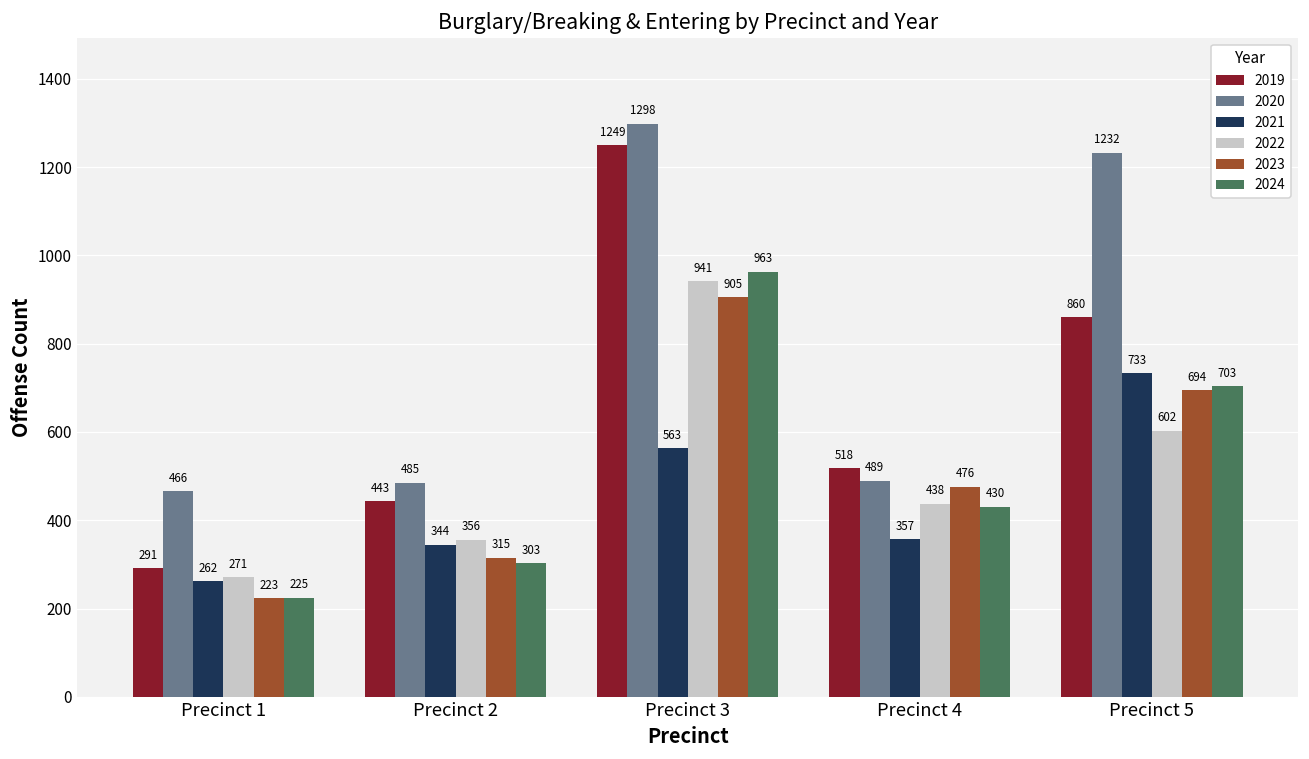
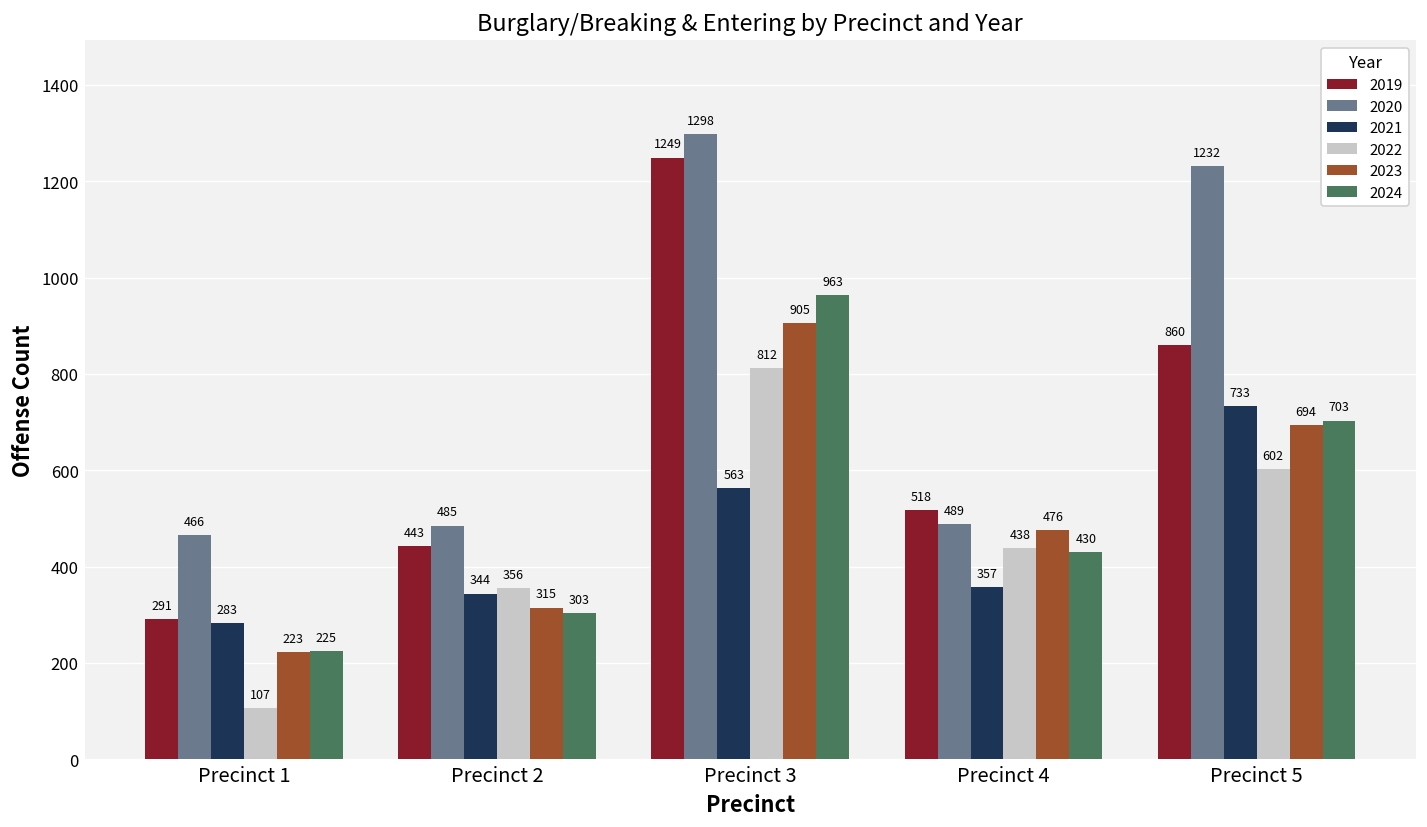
2021, Precinct 1: 262 -> 283
2022, Precinct 1: 271 -> 107
2022, Precinct 3: 941 -> 812
